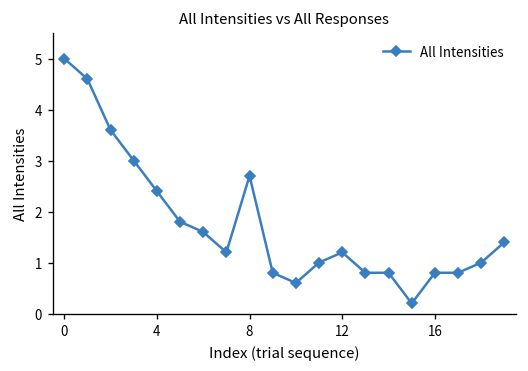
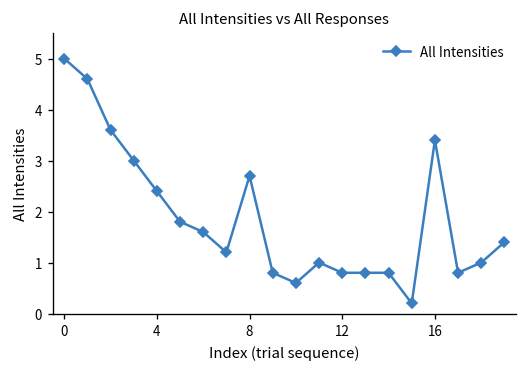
12: 1.2 -> 0.8
16: 0.8 -> 3.4
